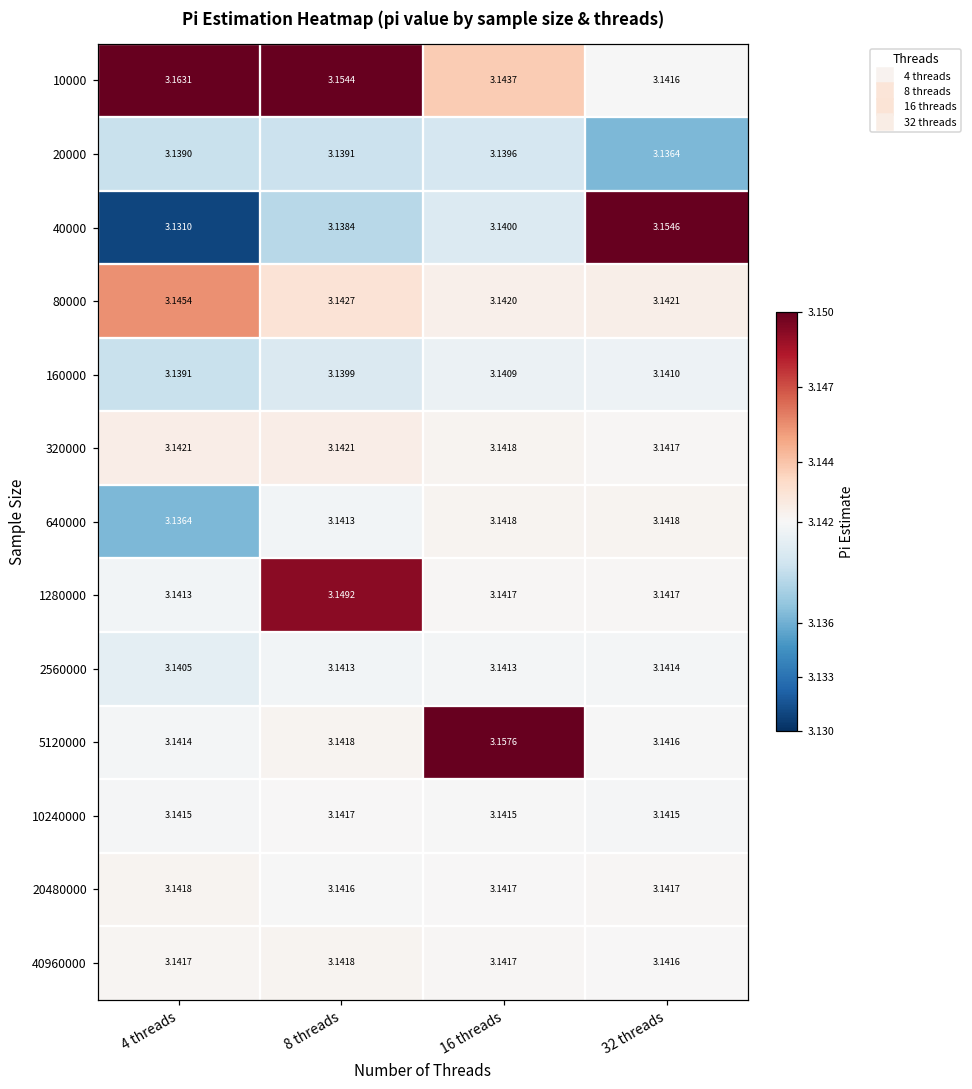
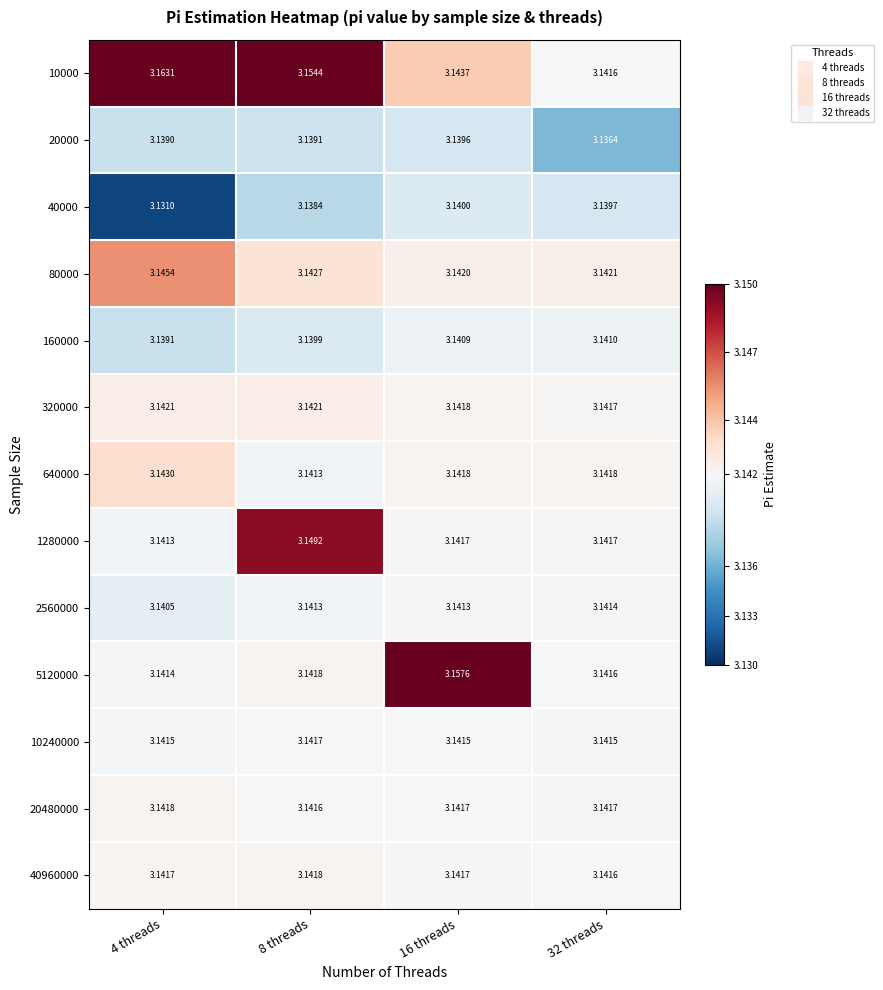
40000, 32 threads: 3.1546 -> 3.1397
640000, 4 threads: 3.1364 -> 3.1430
